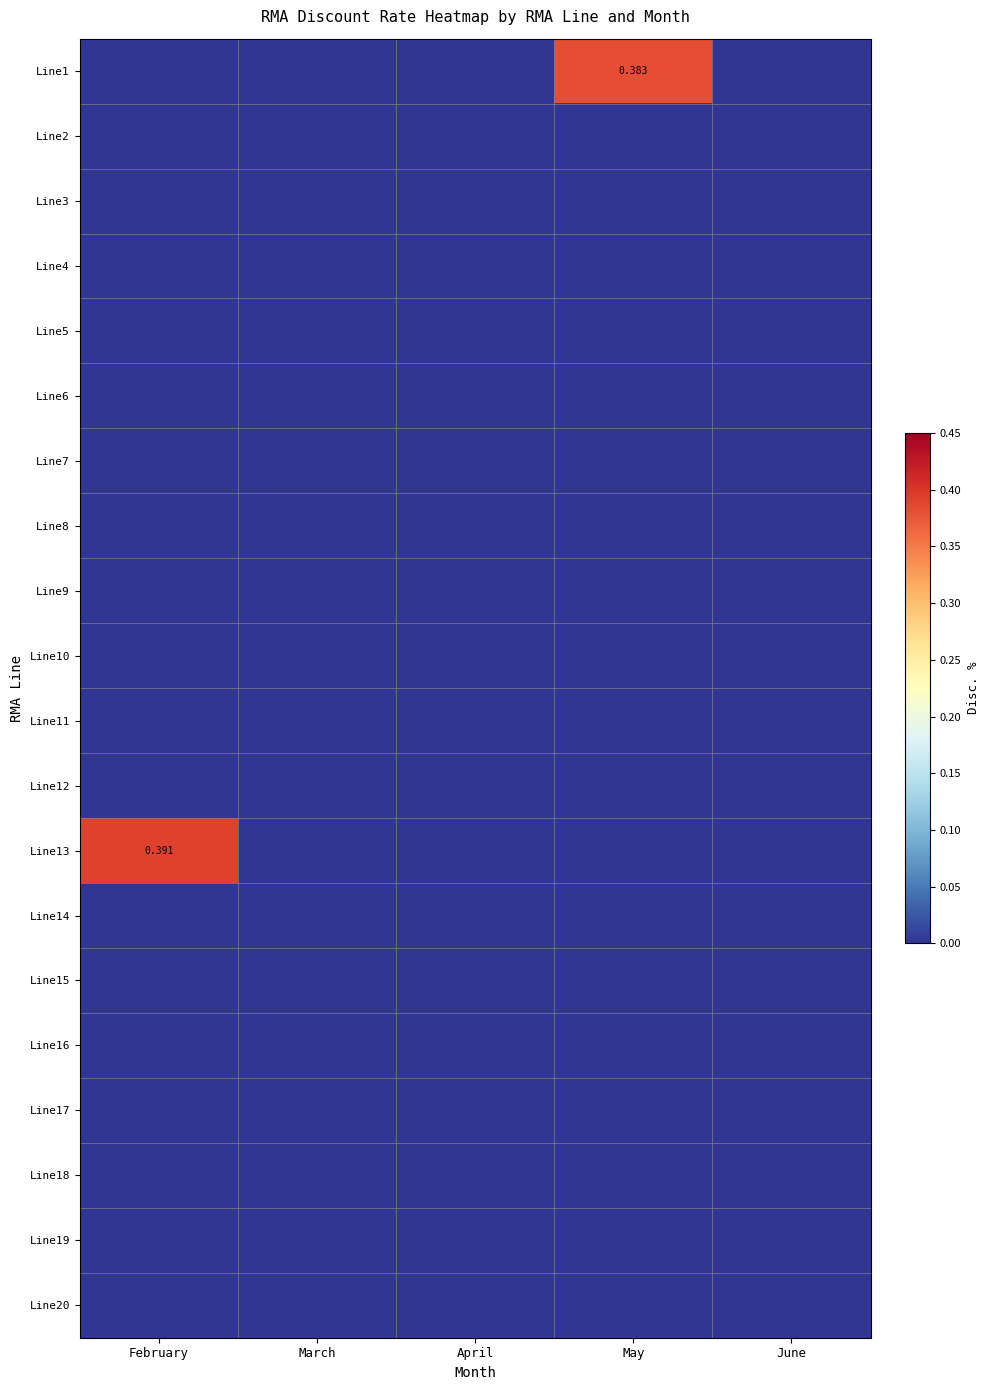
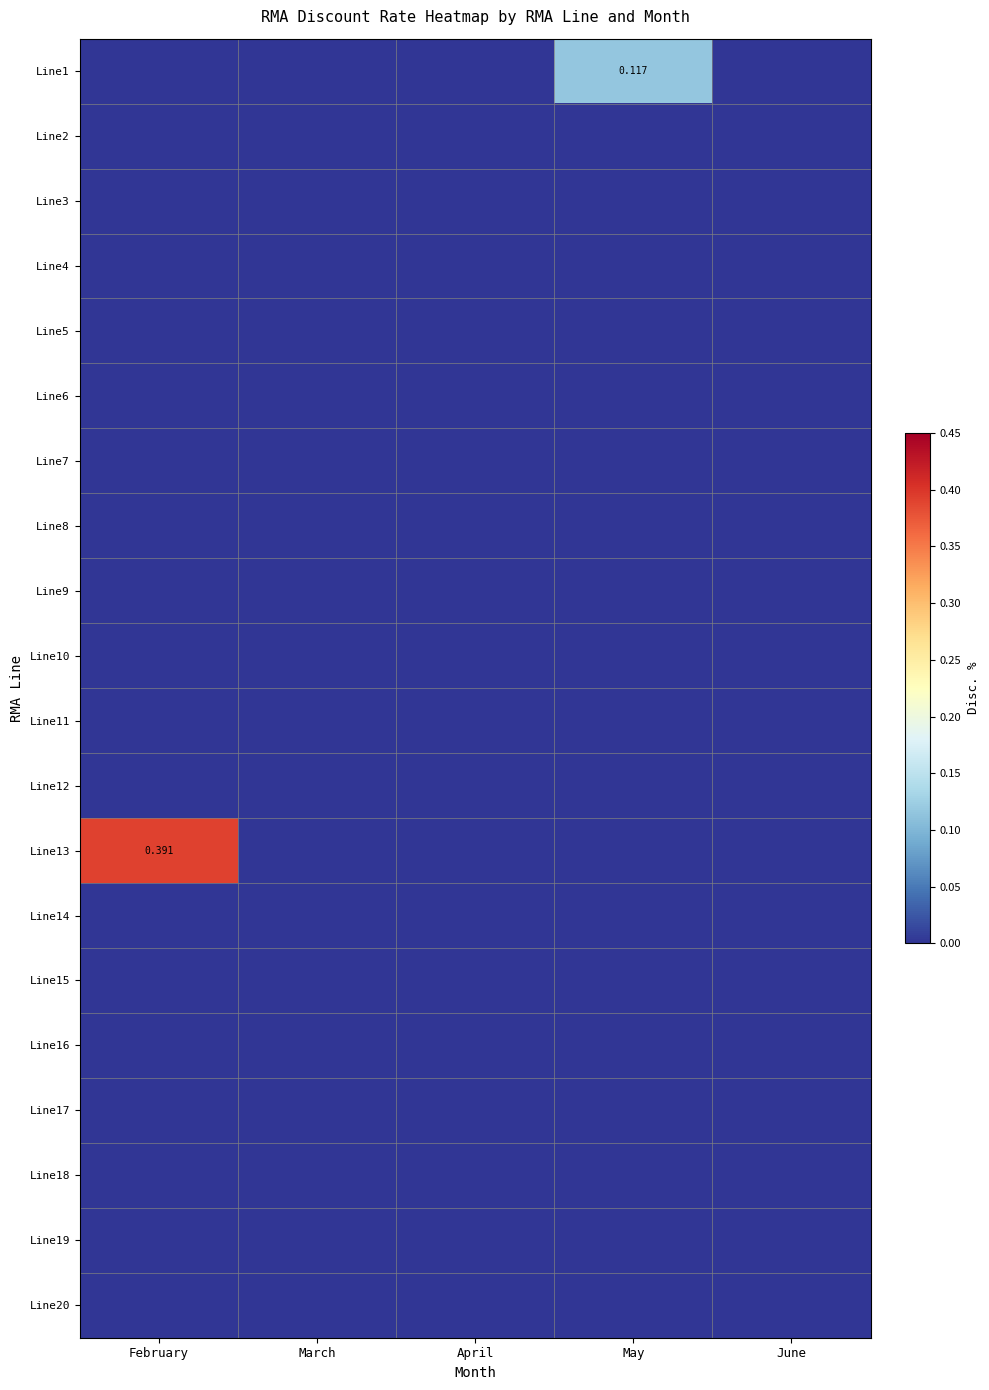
Line1, May: 0.383 -> 0.117
